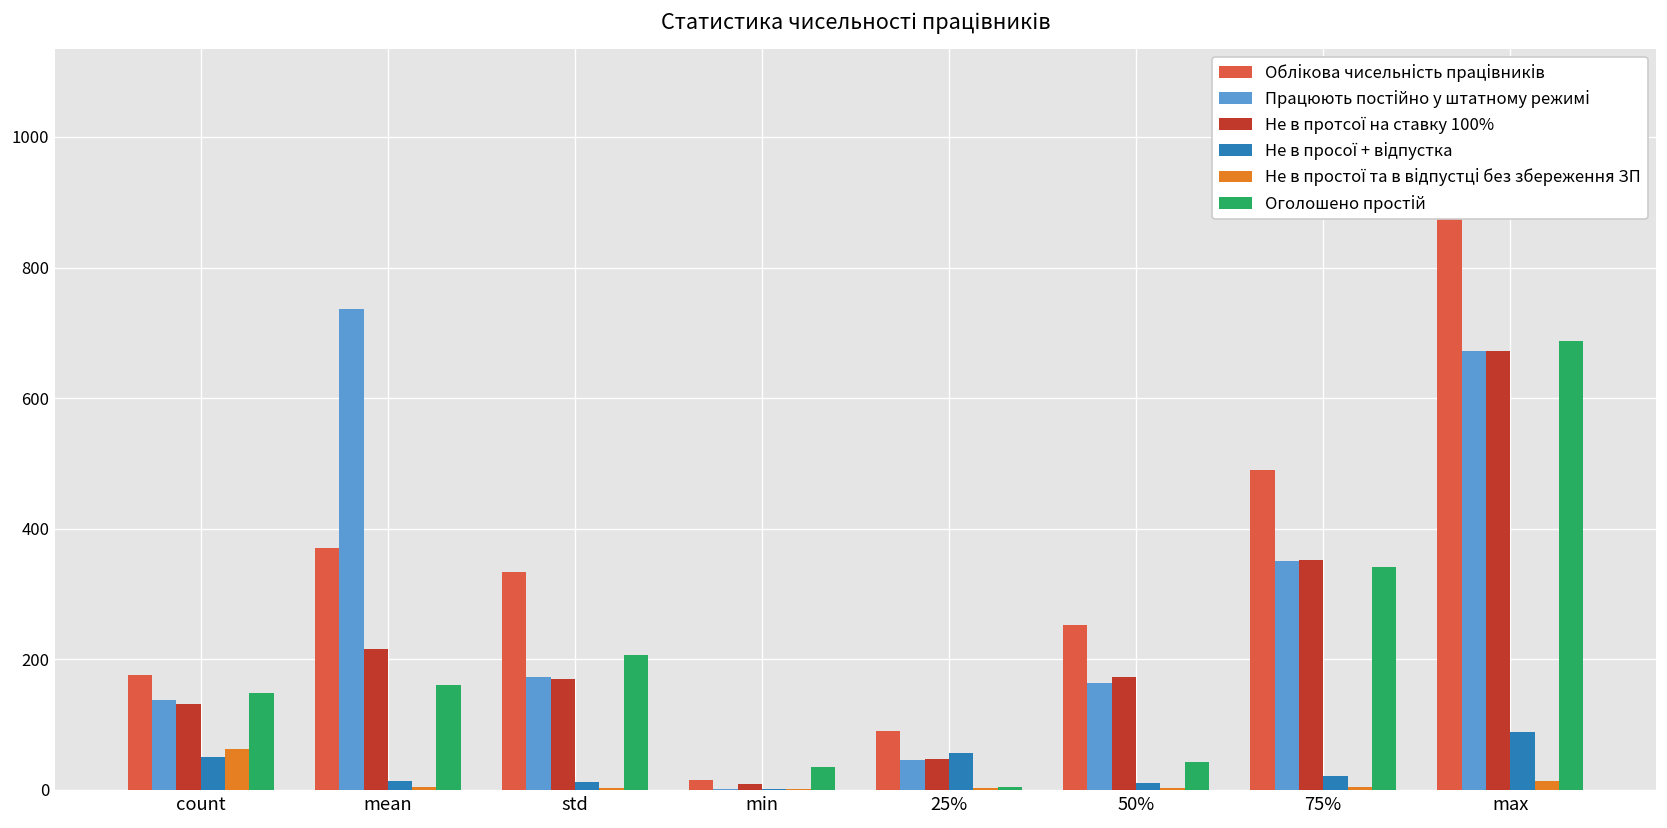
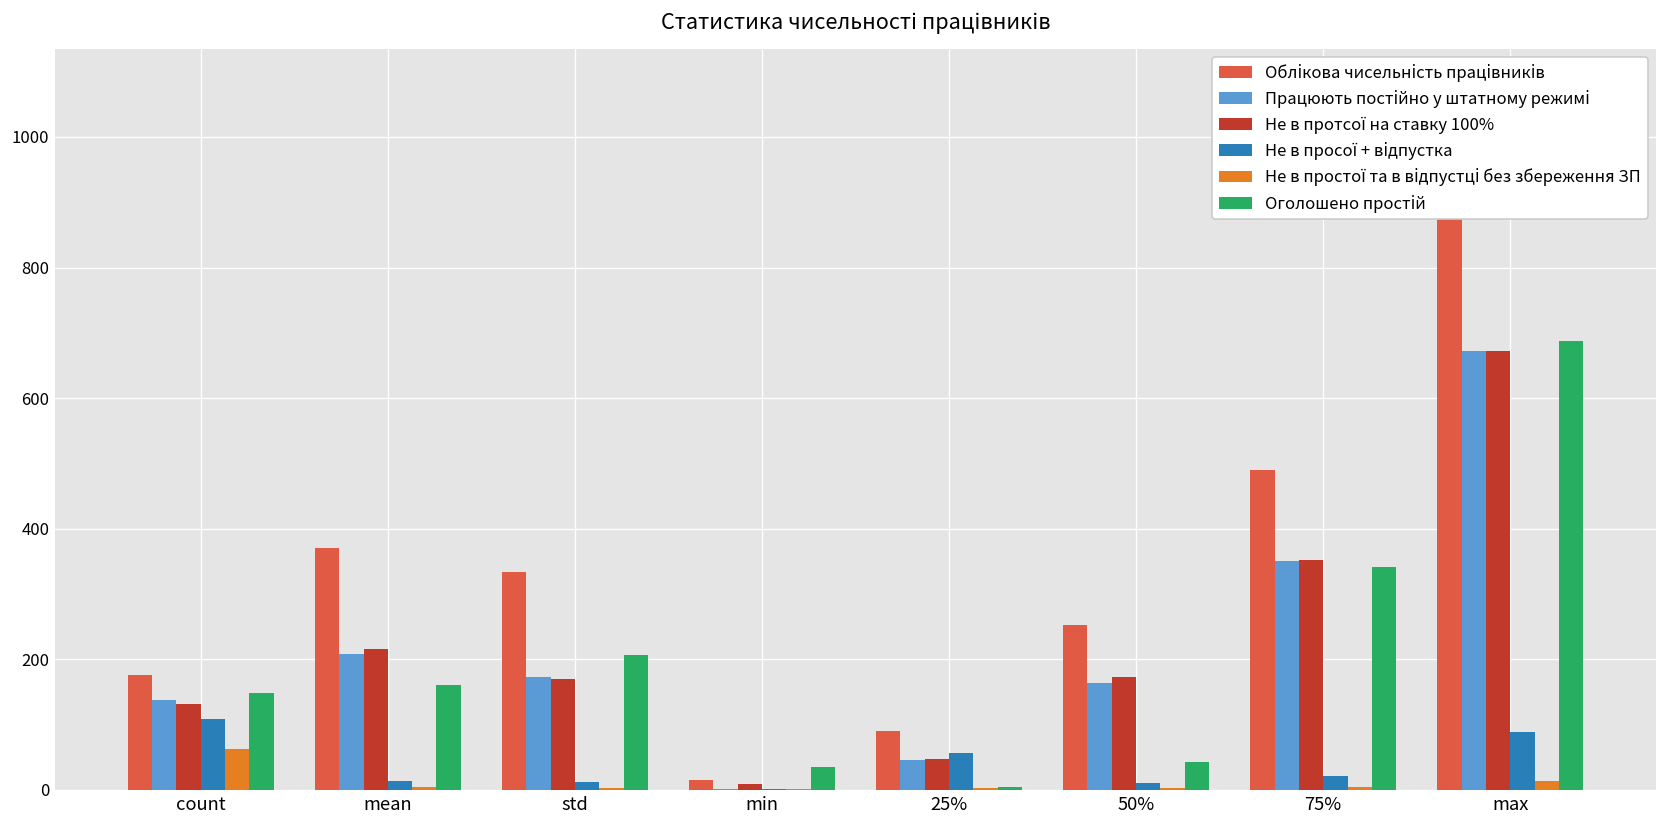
Не в просої + відпустка, count: 50 -> 110
Працюють постійно у штатному режимі, mean: 740 -> 210
